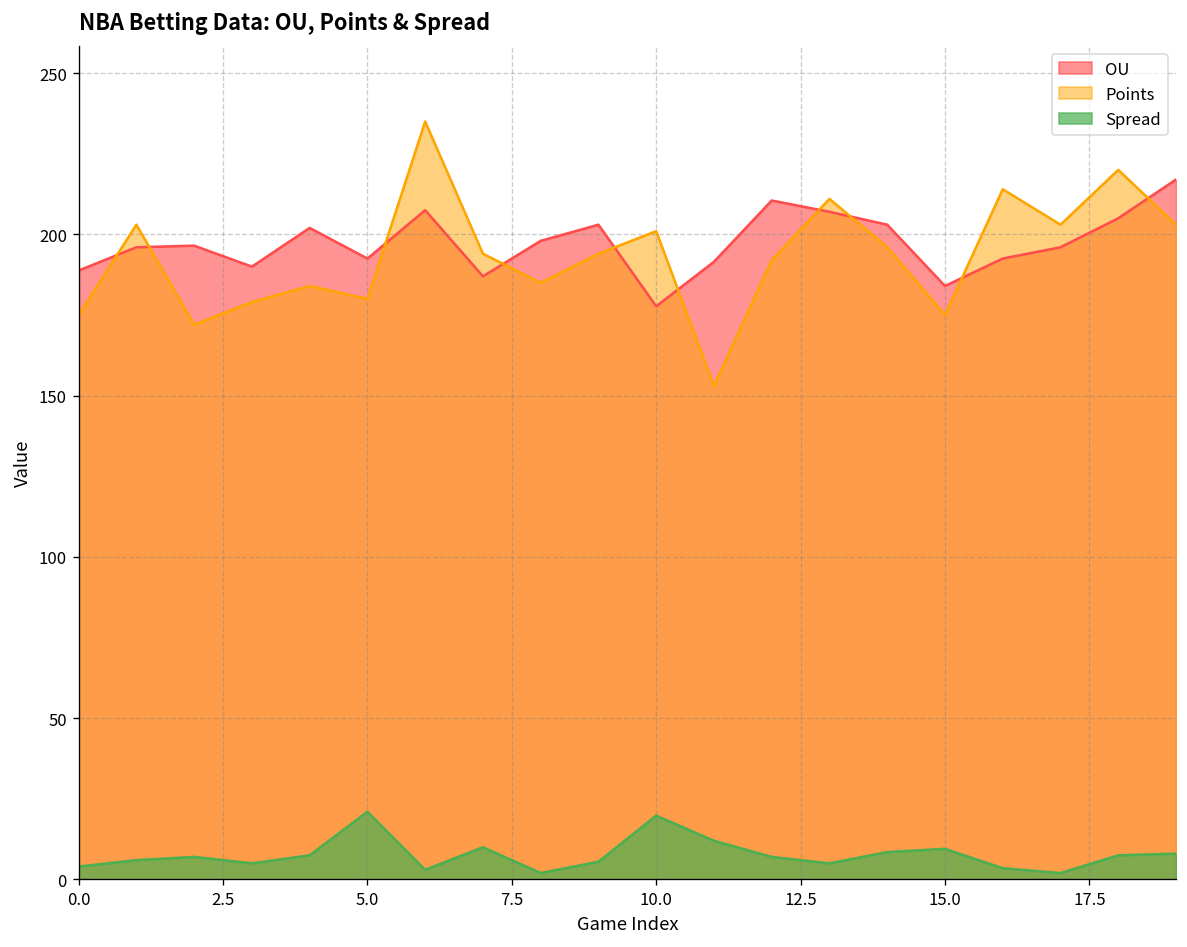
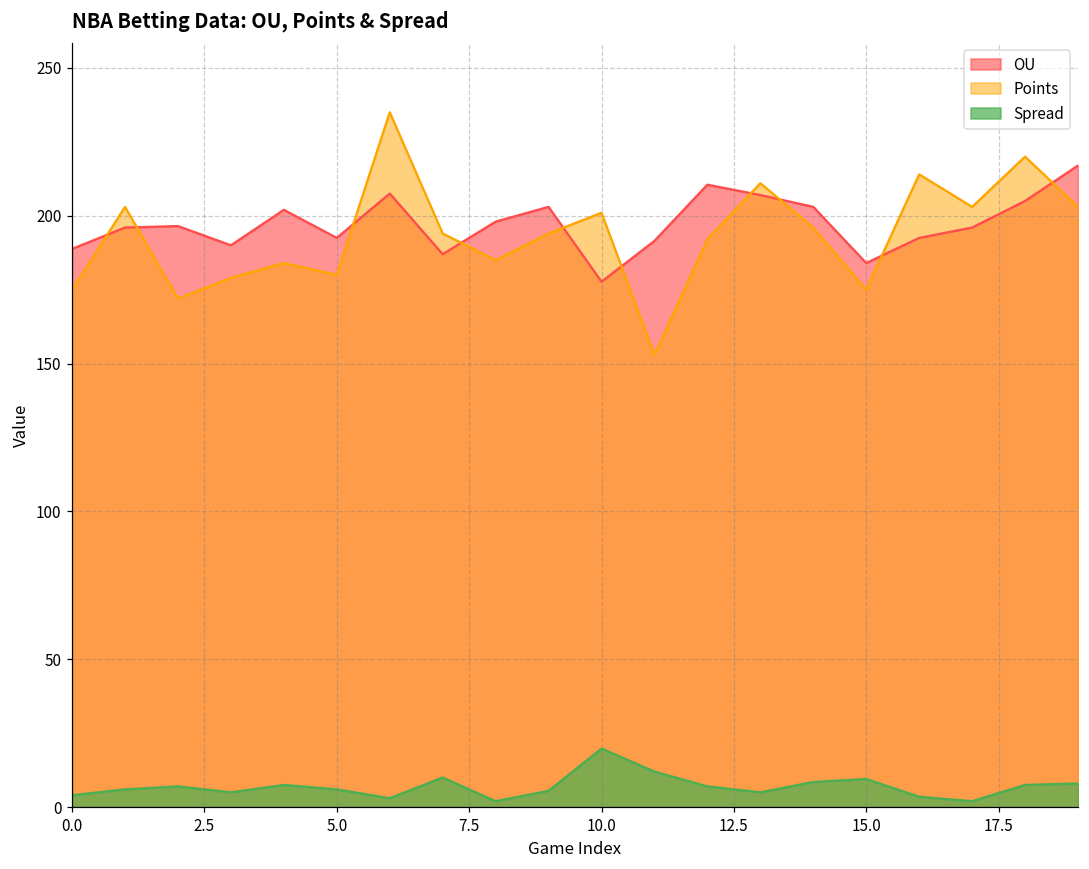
Spread, 5.0: 21 -> 6
